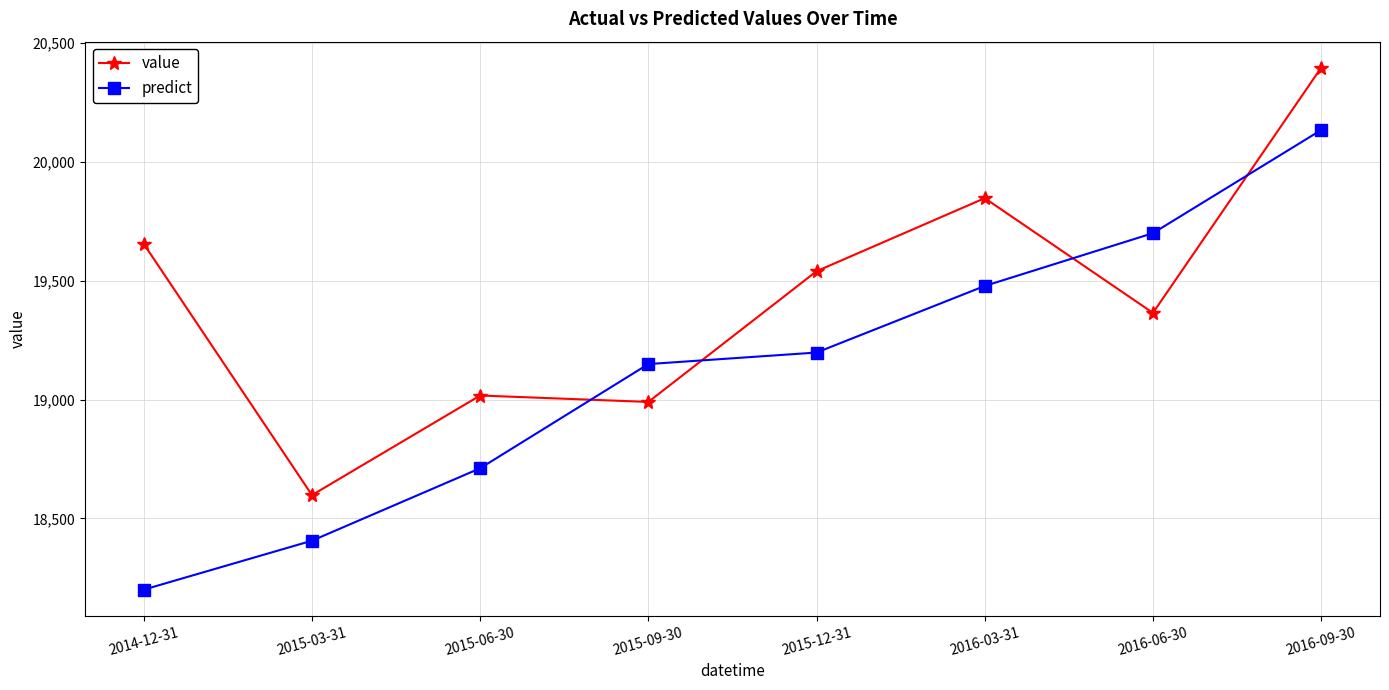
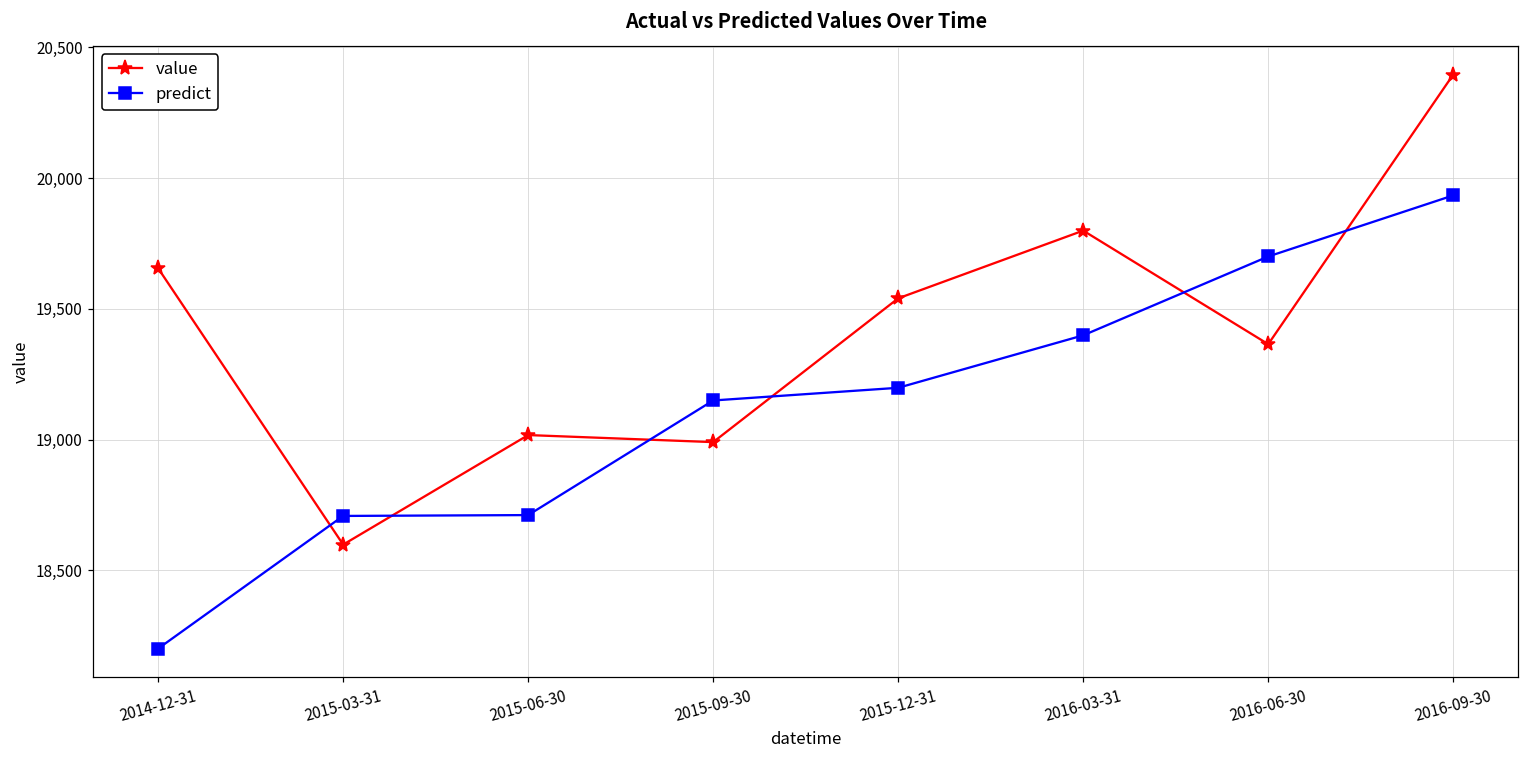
predict, 2015-03-31: 18,410 -> 18,710
value, 2016-03-31: 19,850 -> 19,800
predict, 2016-03-31: 19,480 -> 19,400
predict, 2016-09-30: 20,130 -> 19,930
